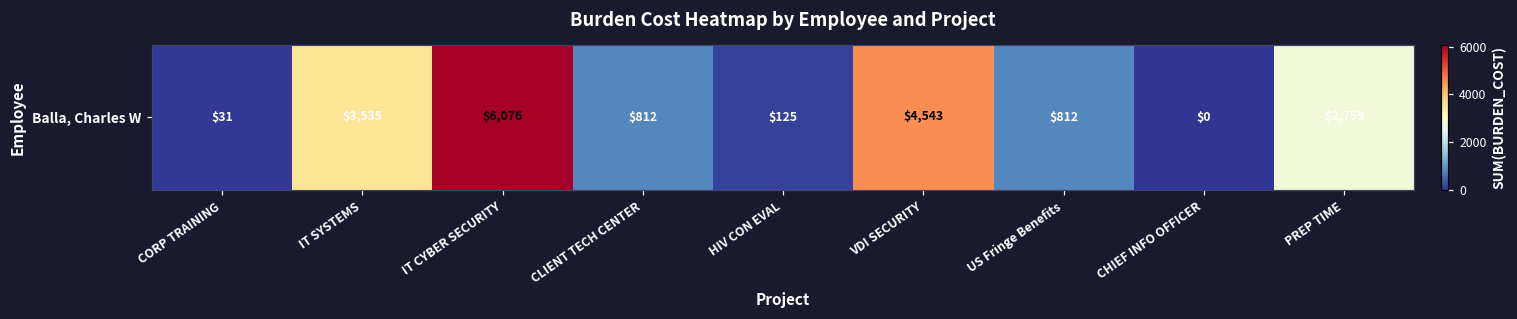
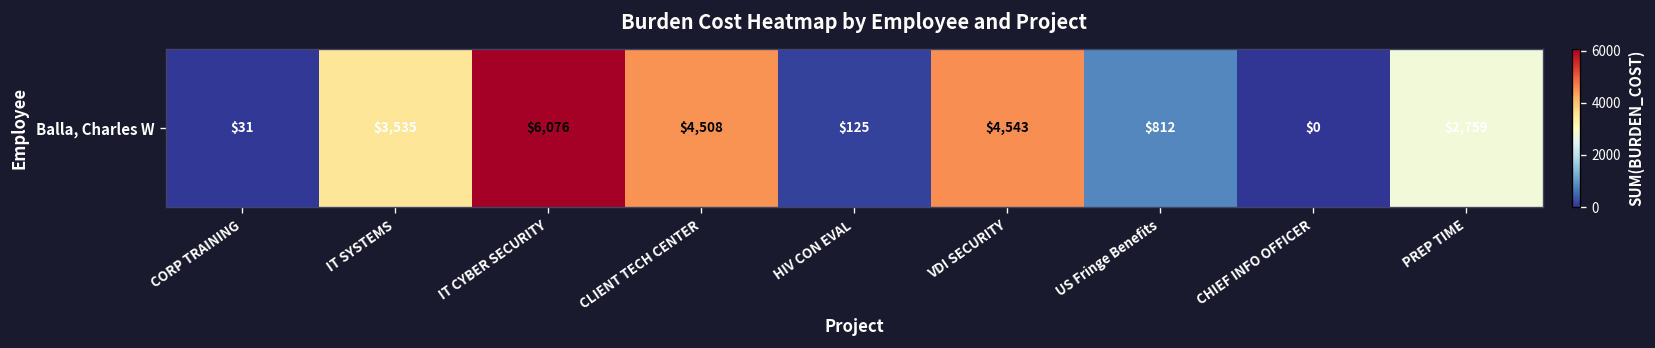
Balla, Charles W, CLIENT TECH CENTER: $812 -> $4,508
